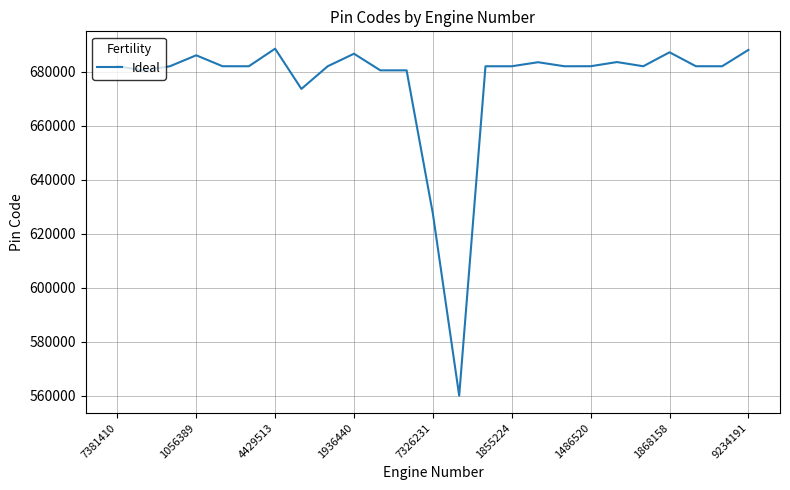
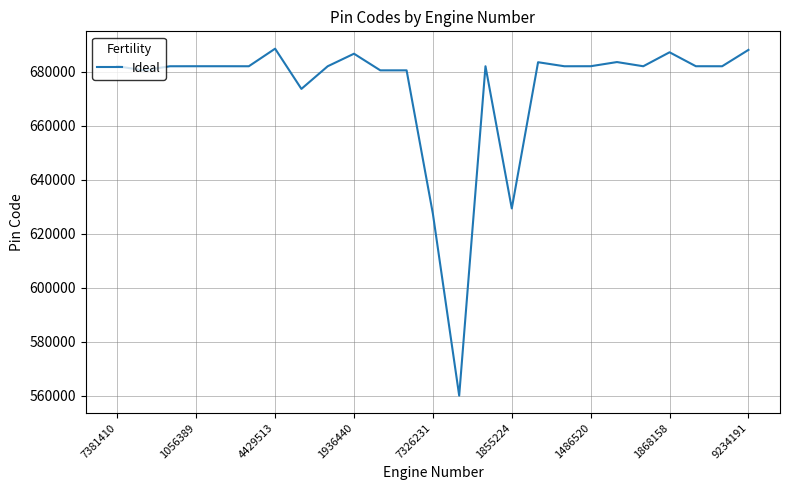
1056389: 686000 -> 682000
1855224: 682000 -> 629000
